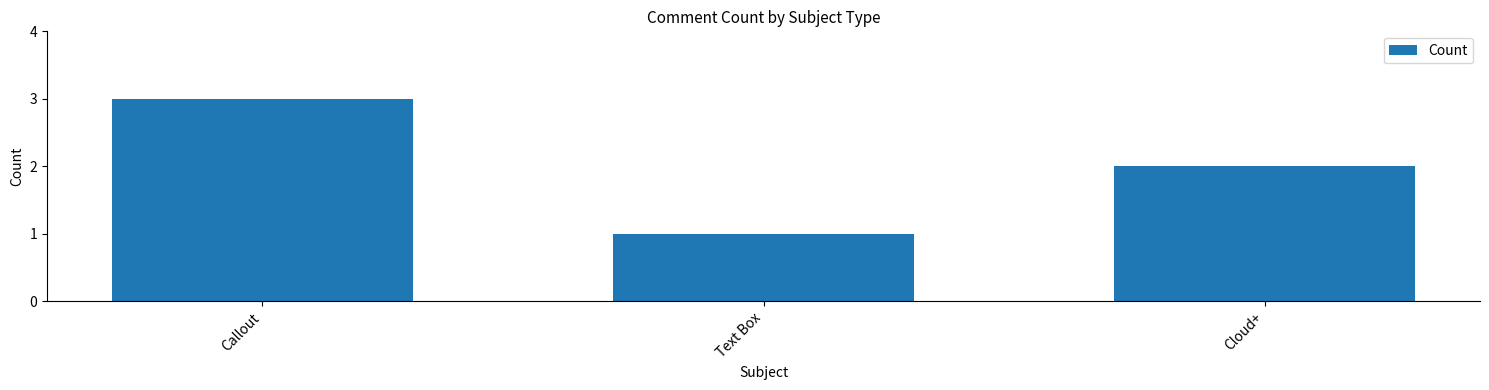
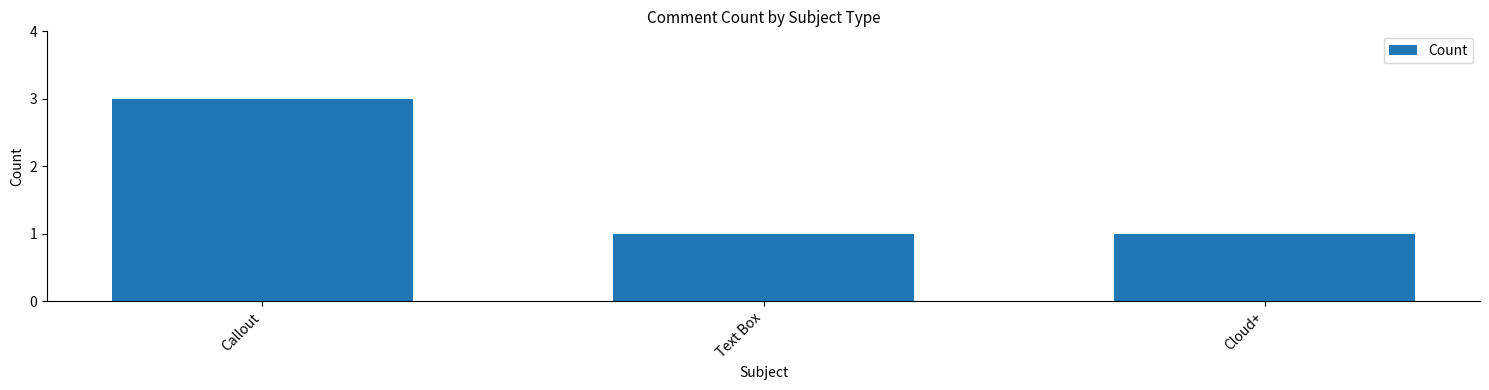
Cloud+: 2 -> 1
